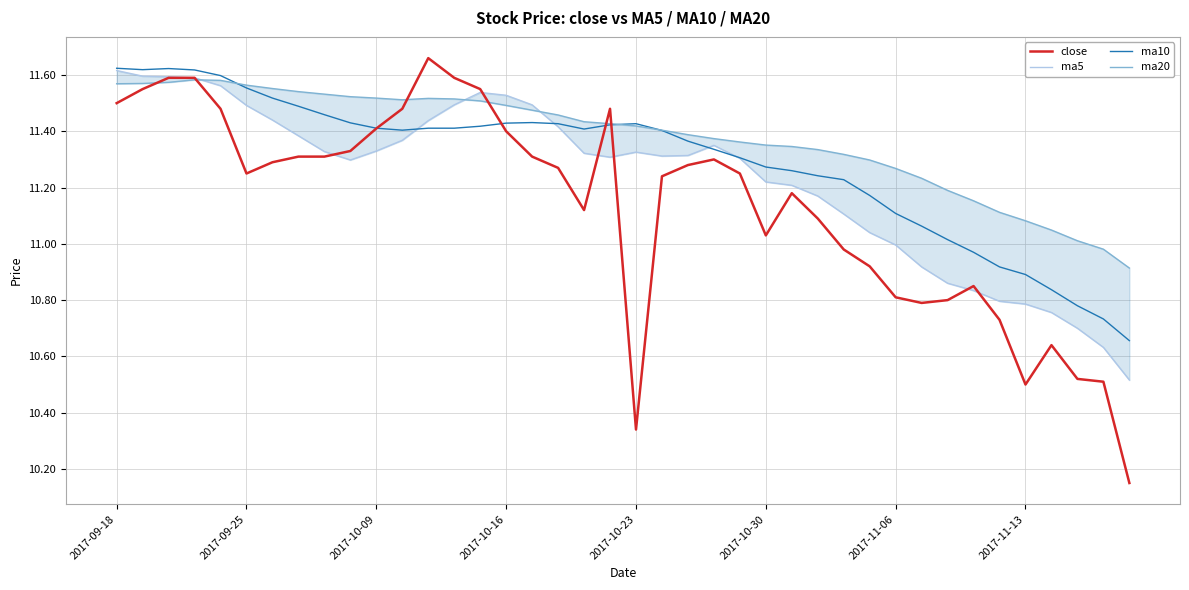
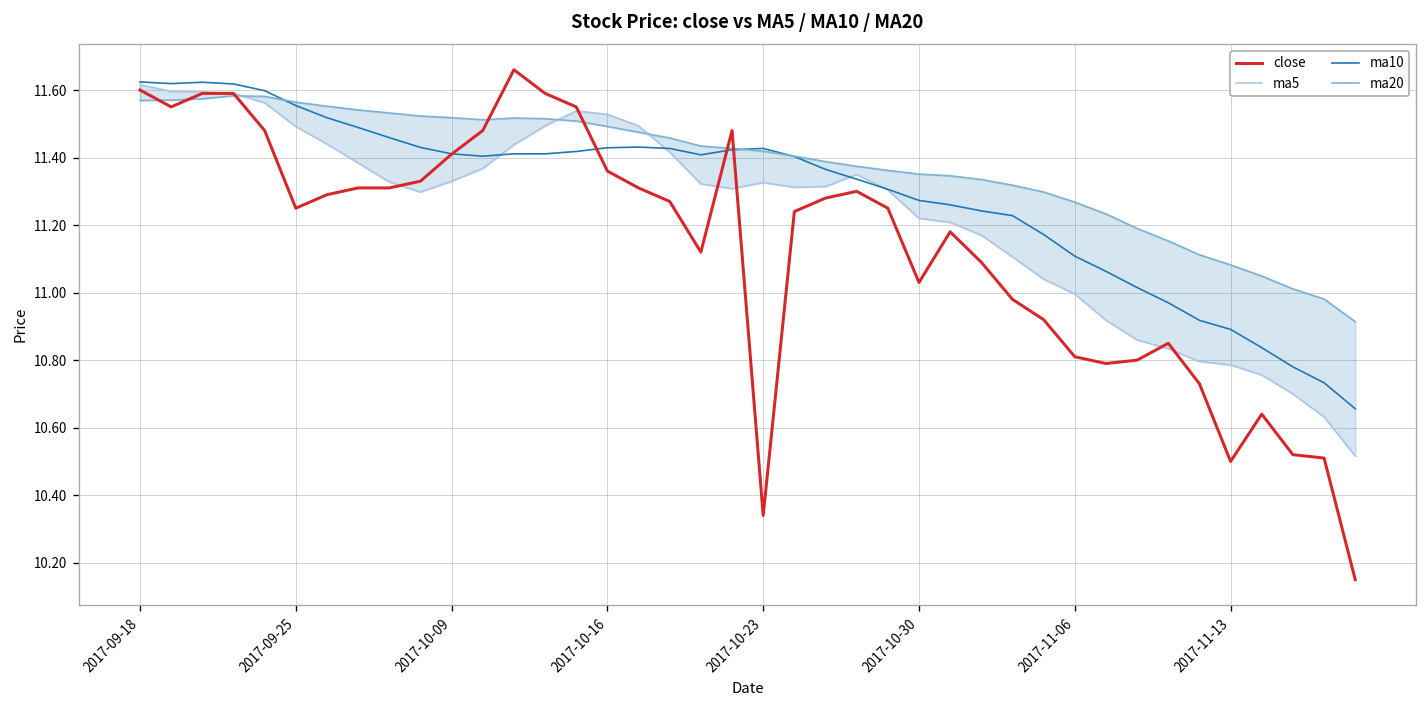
close, 2017-09-18: 11.5 -> 11.6
close, 2017-10-16: 11.40 -> 11.36
